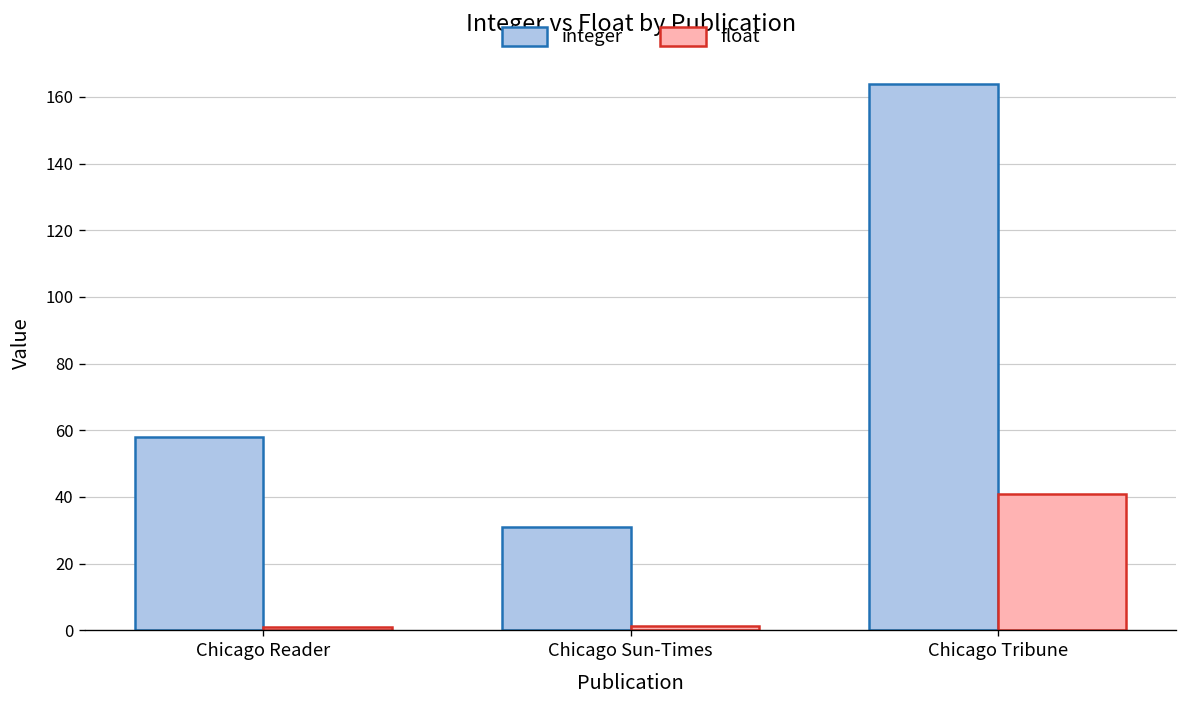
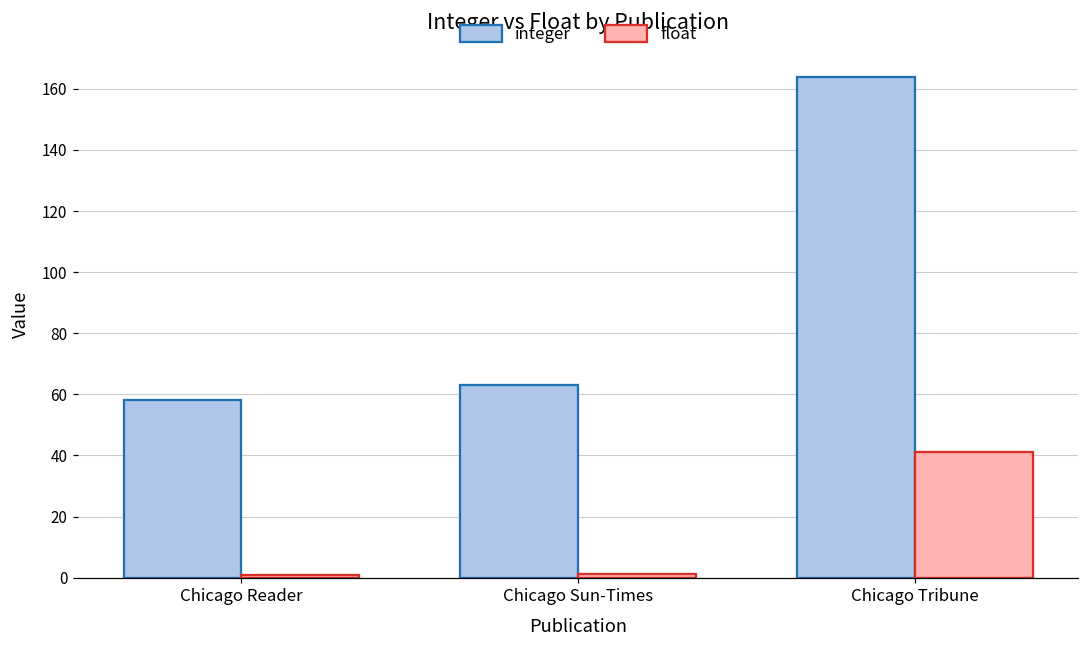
integer, Chicago Sun-Times: 31 -> 63
